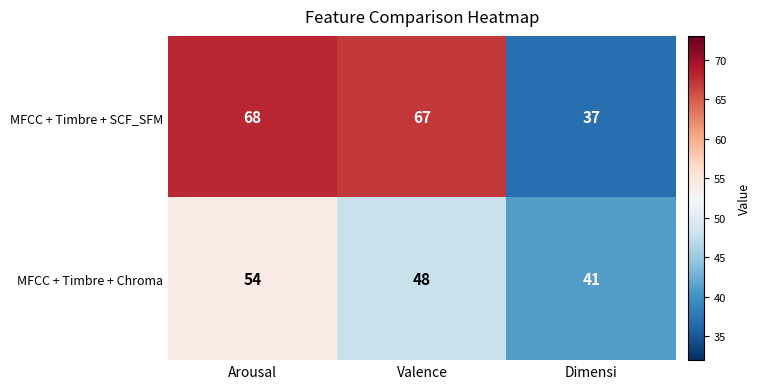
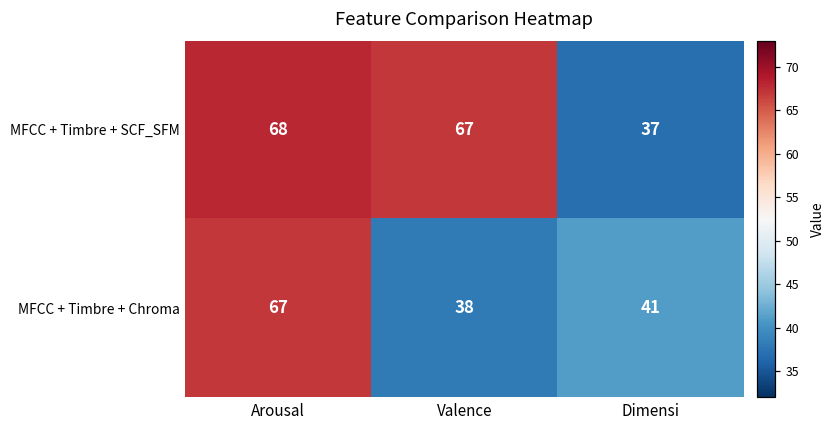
MFCC + Timbre + Chroma, Arousal: 54 -> 67
MFCC + Timbre + Chroma, Valence: 48 -> 38
